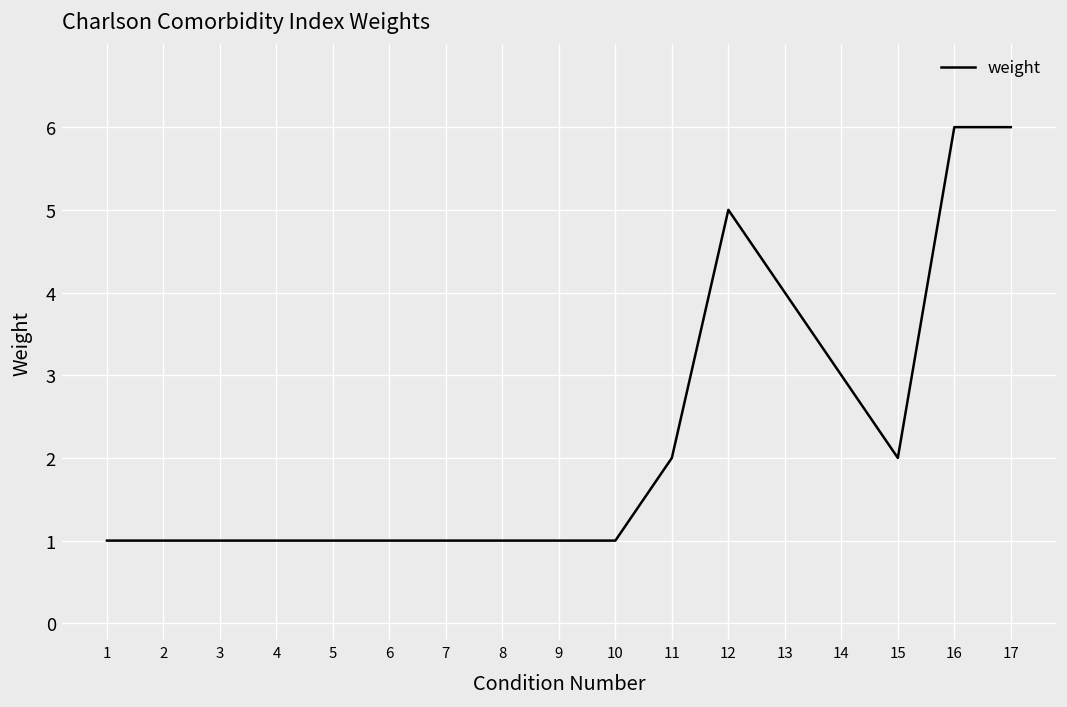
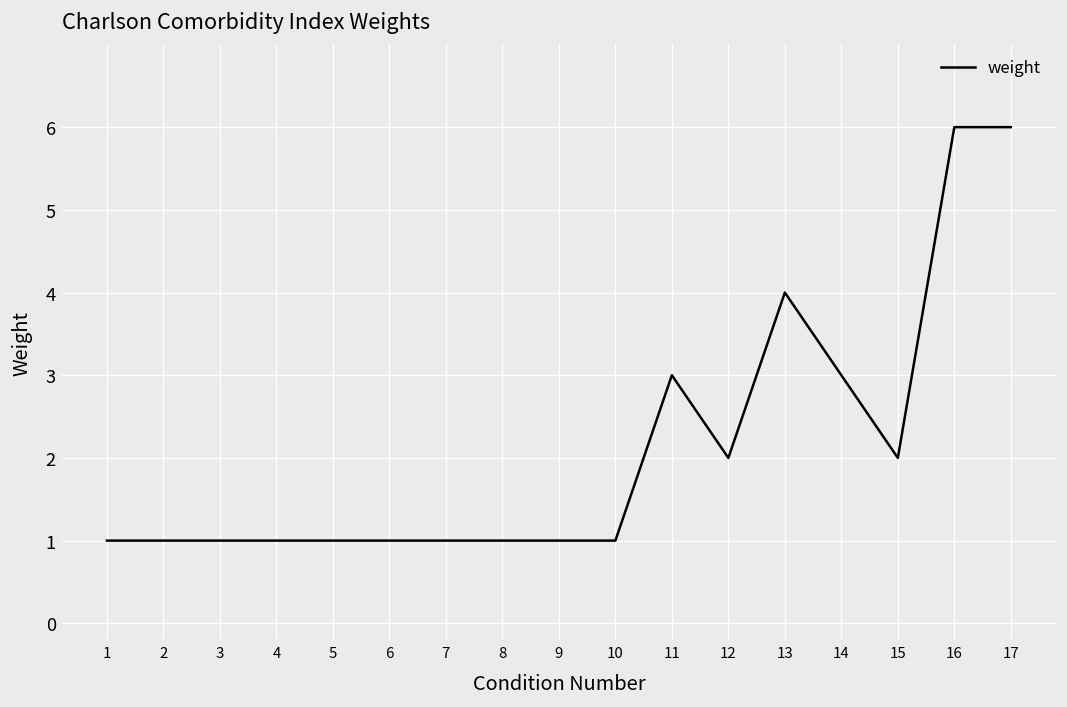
11: 2 -> 3
12: 5 -> 2
